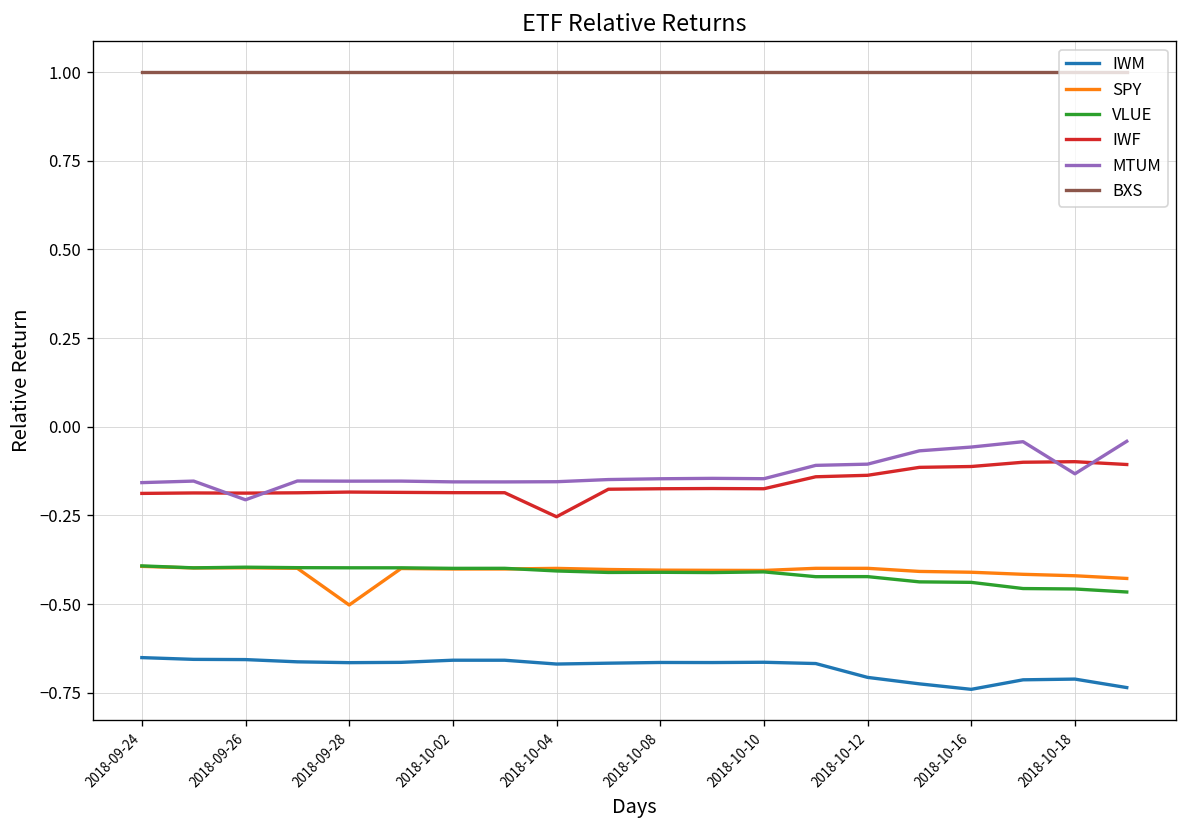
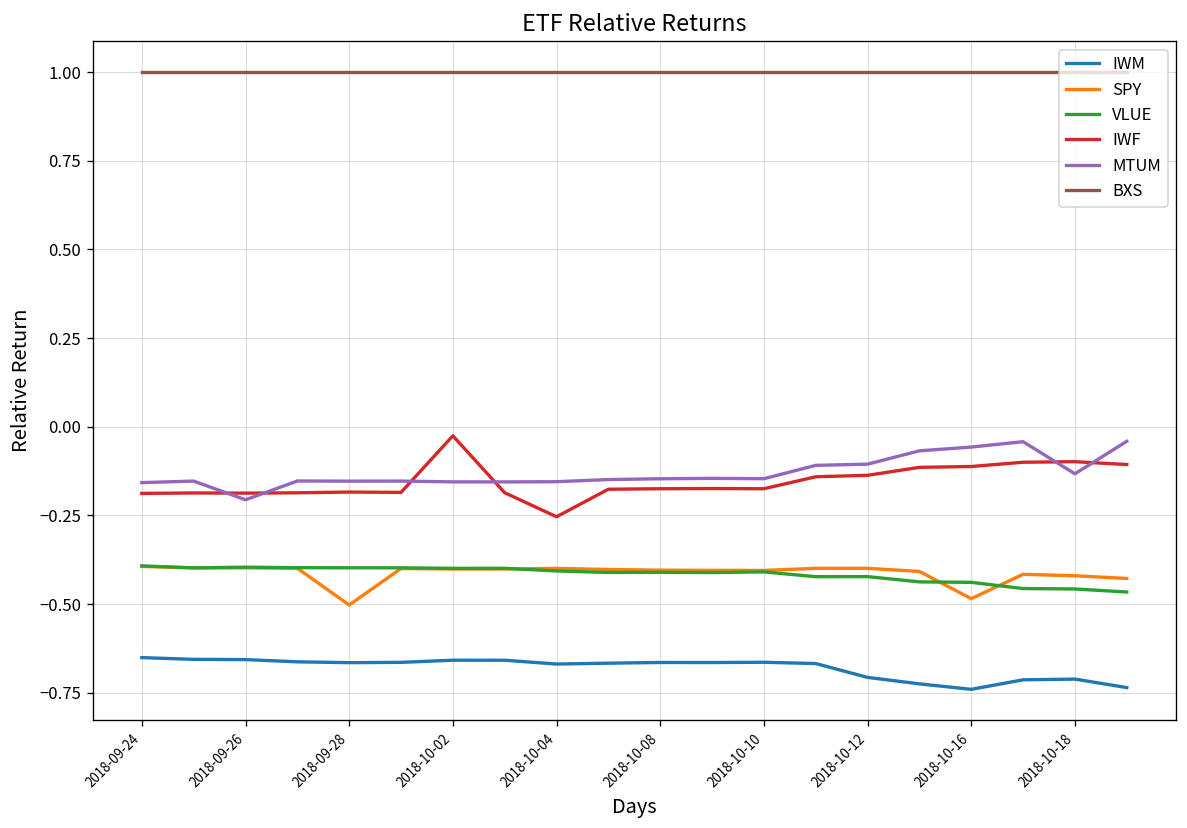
IWF, 2018-10-02: -0.19 -> -0.03
SPY, 2018-10-16: -0.41 -> -0.48
